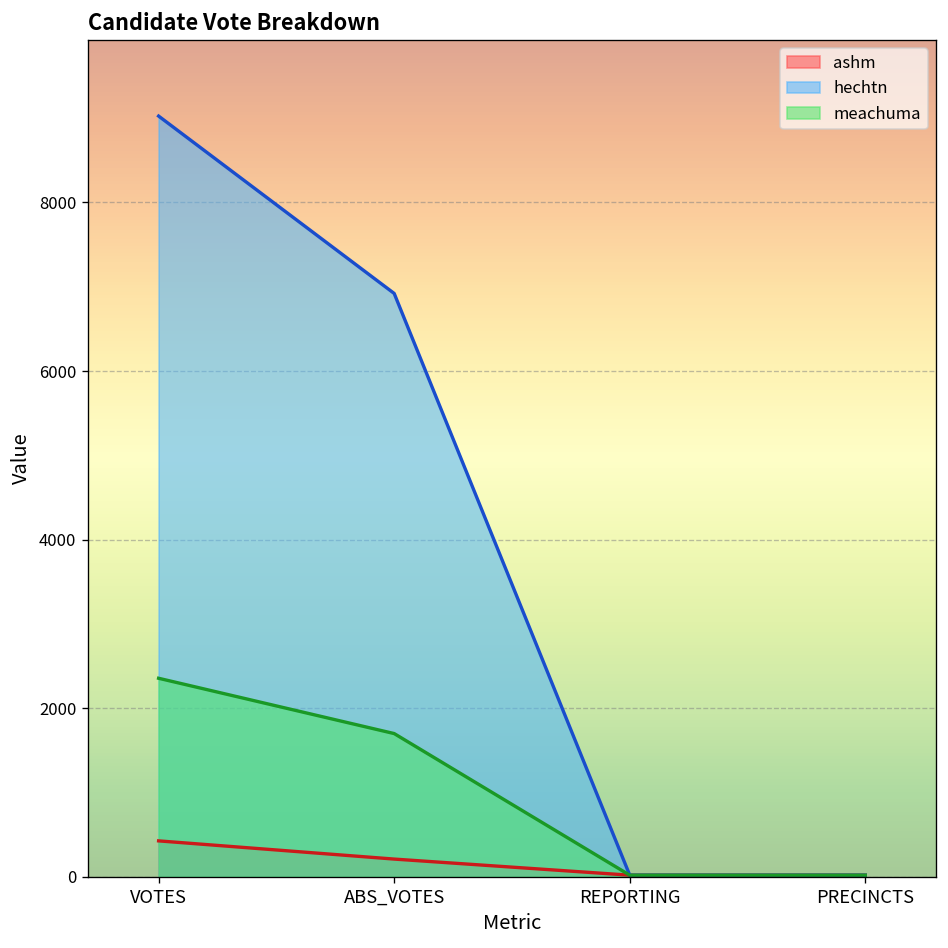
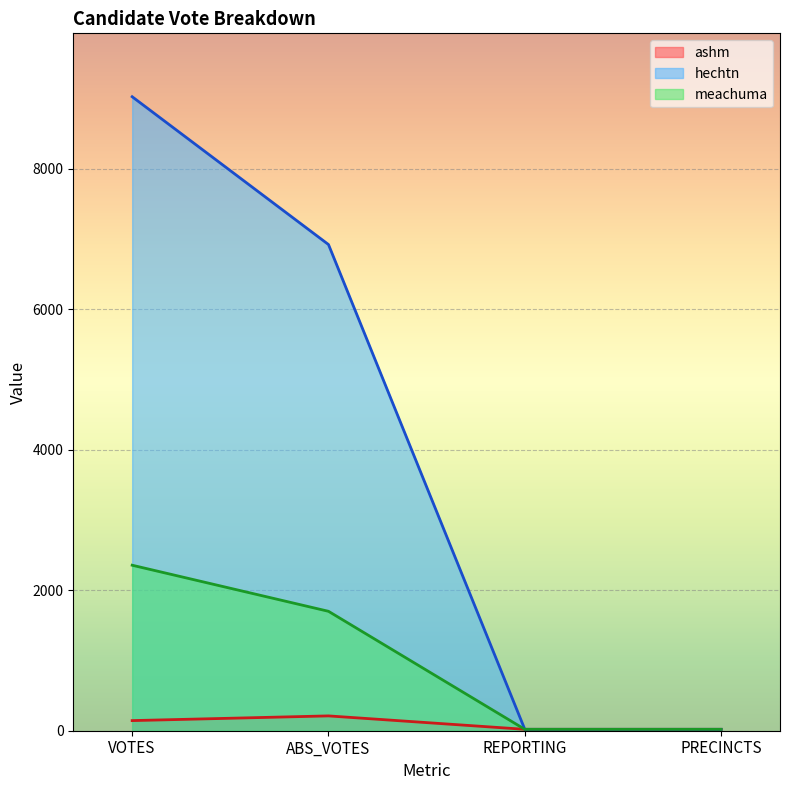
ashm, VOTES: 400 -> 100
